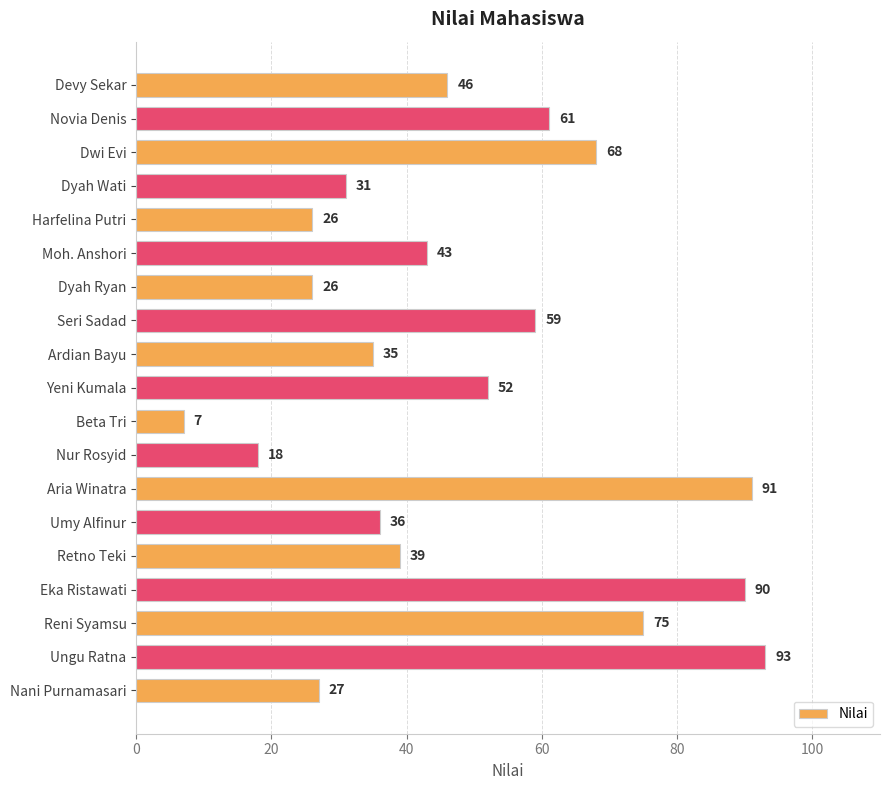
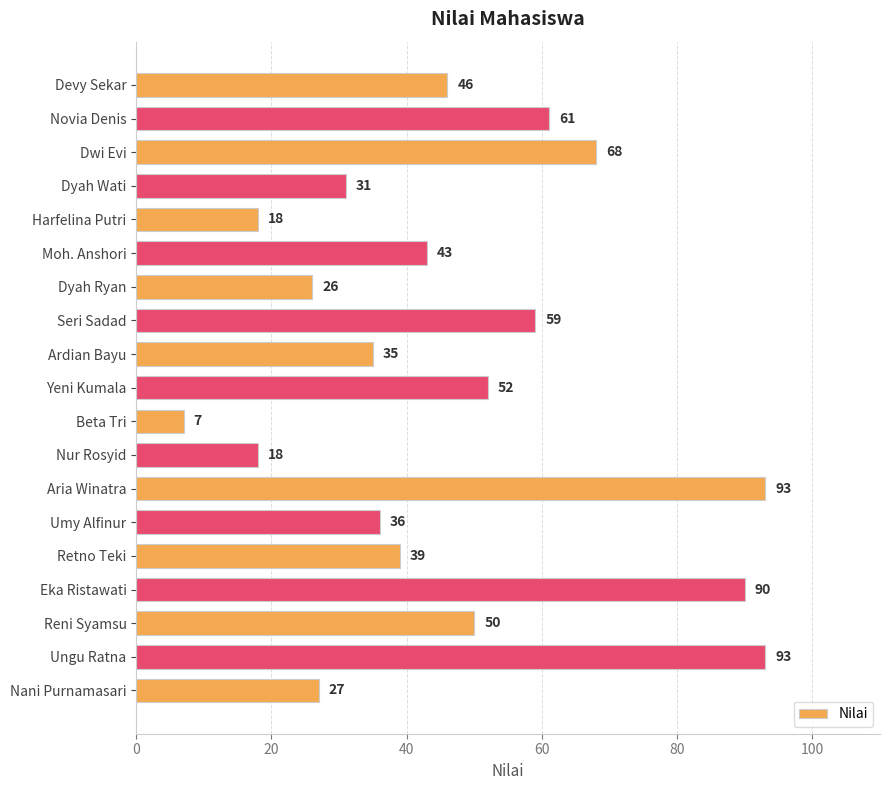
Harfelina Putri: 26 -> 18
Aria Winatra: 91 -> 93
Reni Syamsu: 75 -> 50
